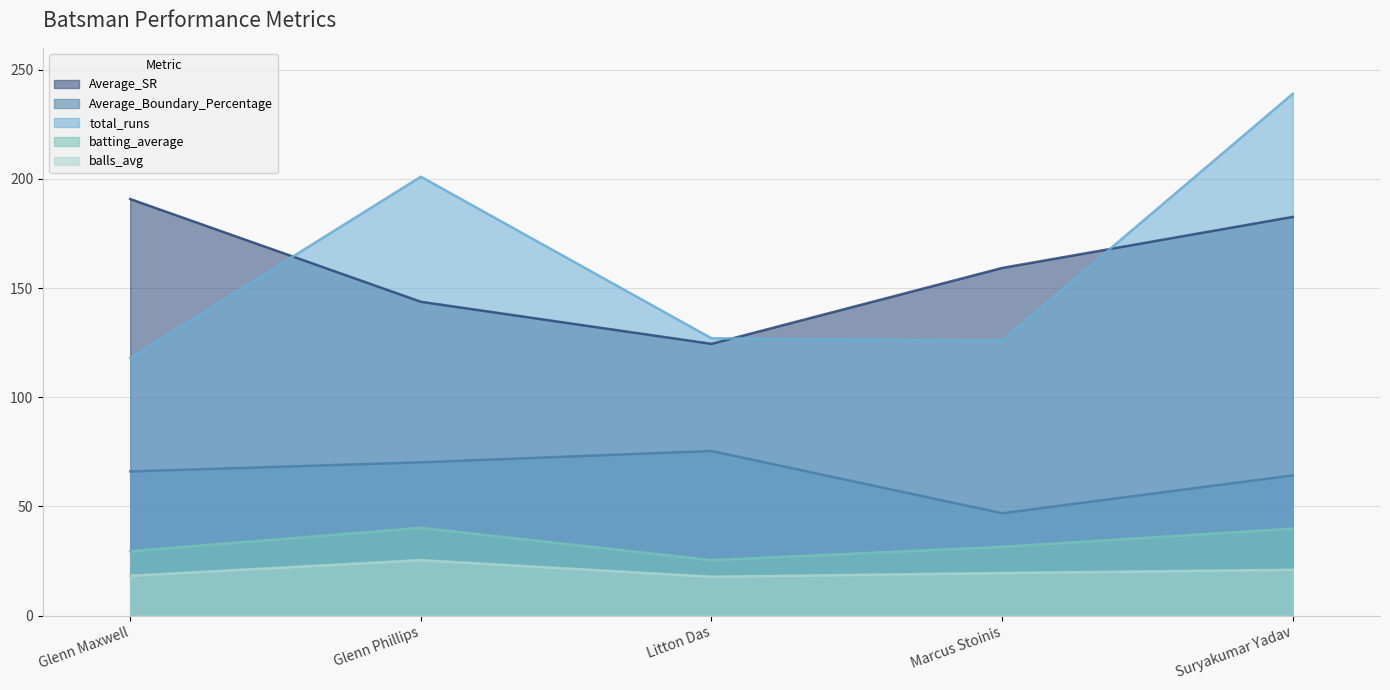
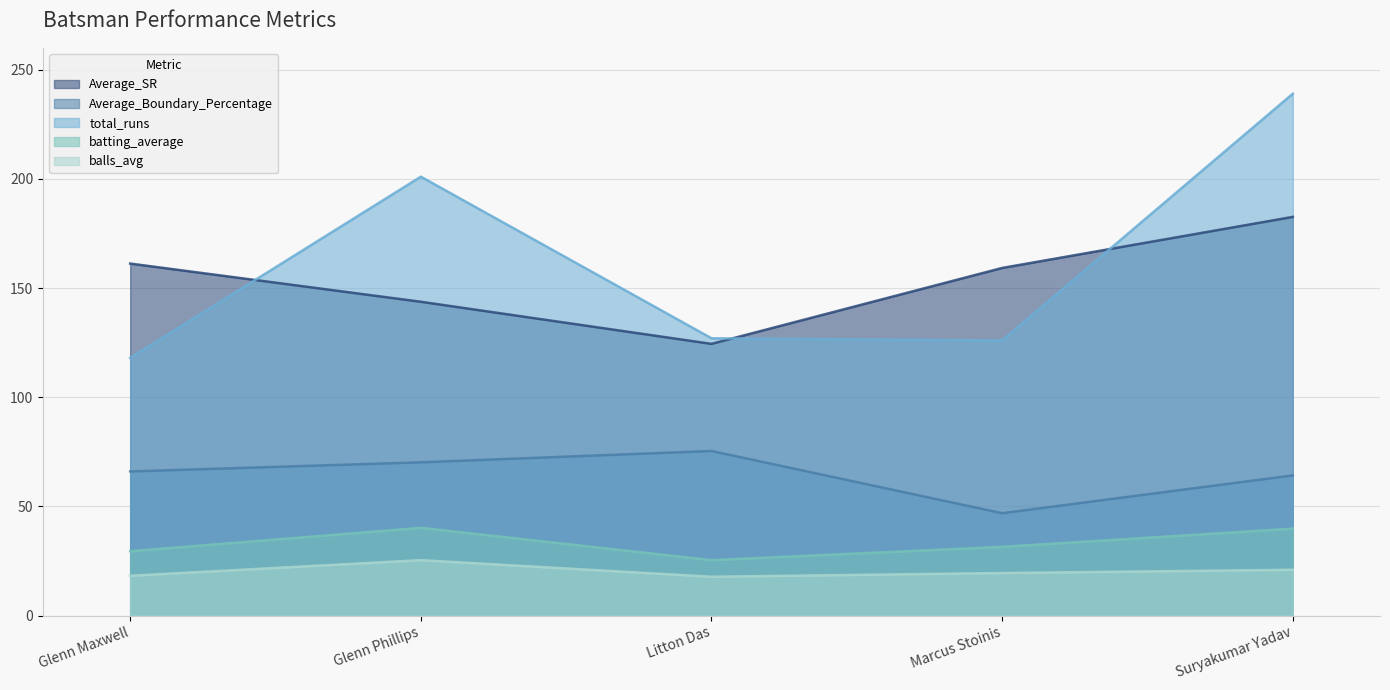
Average_SR, Glenn Maxwell: 191 -> 161
